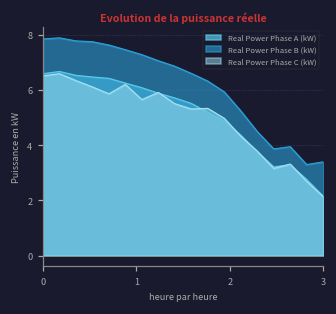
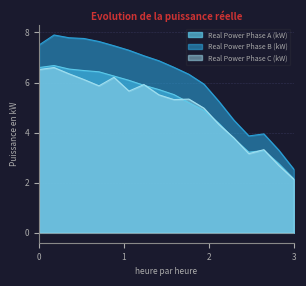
Real Power Phase B (kW), 0: 7.9 -> 7.5
Real Power Phase B (kW), 3: 3.4 -> 2.5
